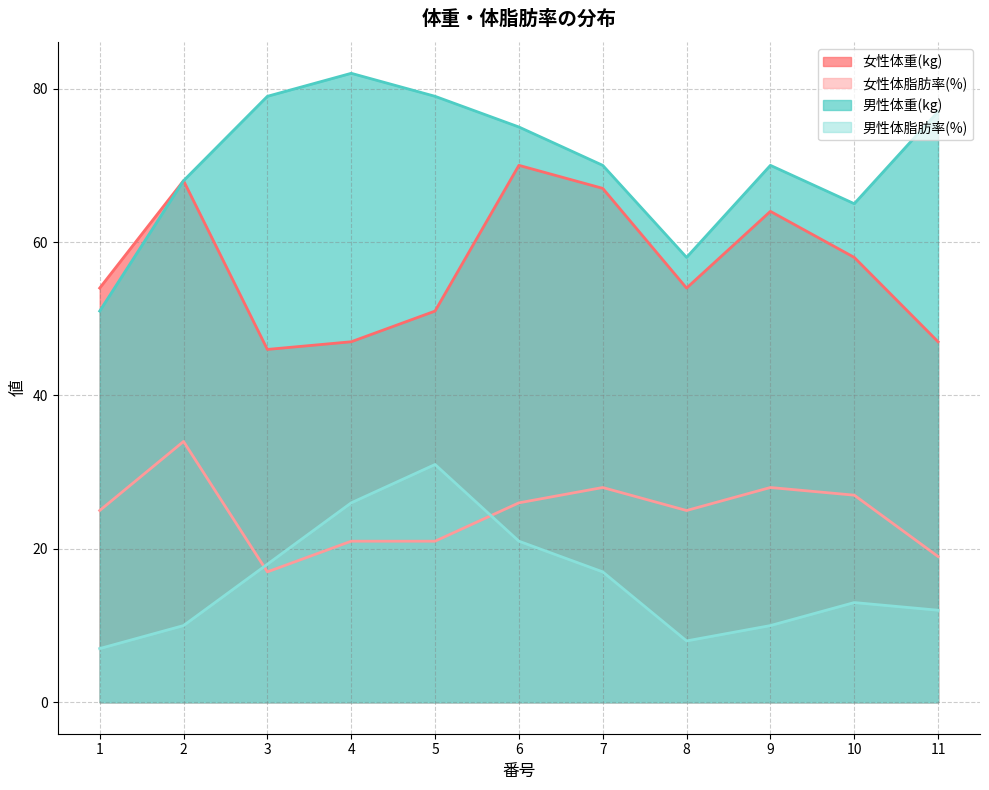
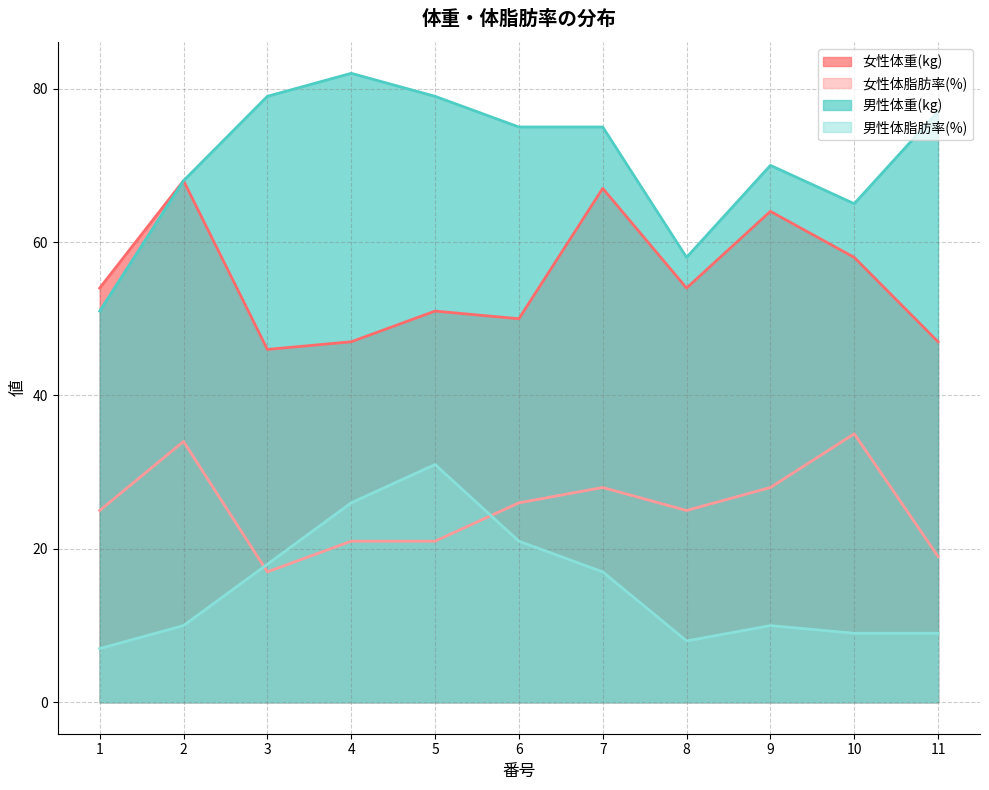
女性体重(kg), 6: 70 -> 50
男性体重(kg), 7: 70 -> 75
女性体脂肪率(%), 10: 27 -> 35
男性体脂肪率(%), 10: 13 -> 9
男性体脂肪率(%), 11: 12 -> 9
